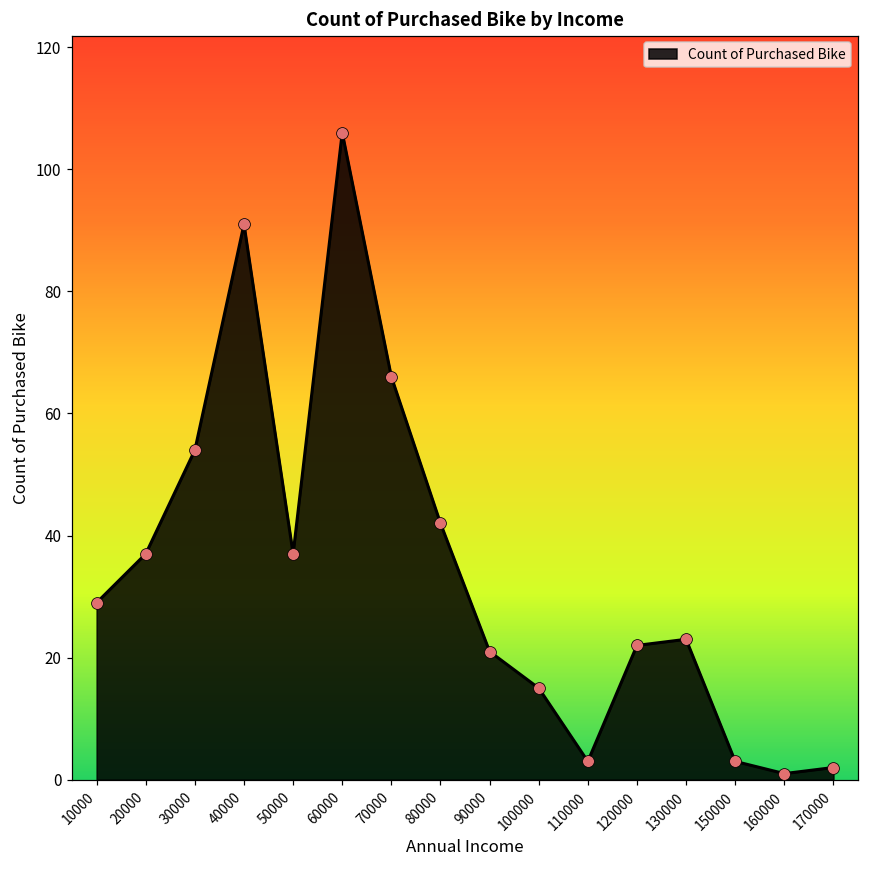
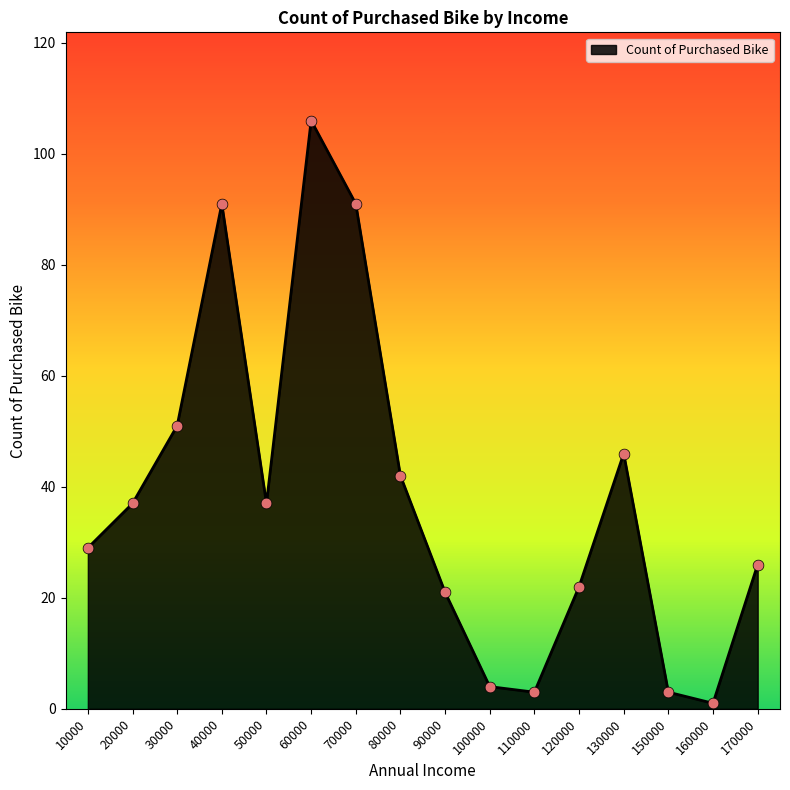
30000: 54 -> 51
70000: 66 -> 91
100000: 15 -> 4
130000: 23 -> 46
170000: 2 -> 26
